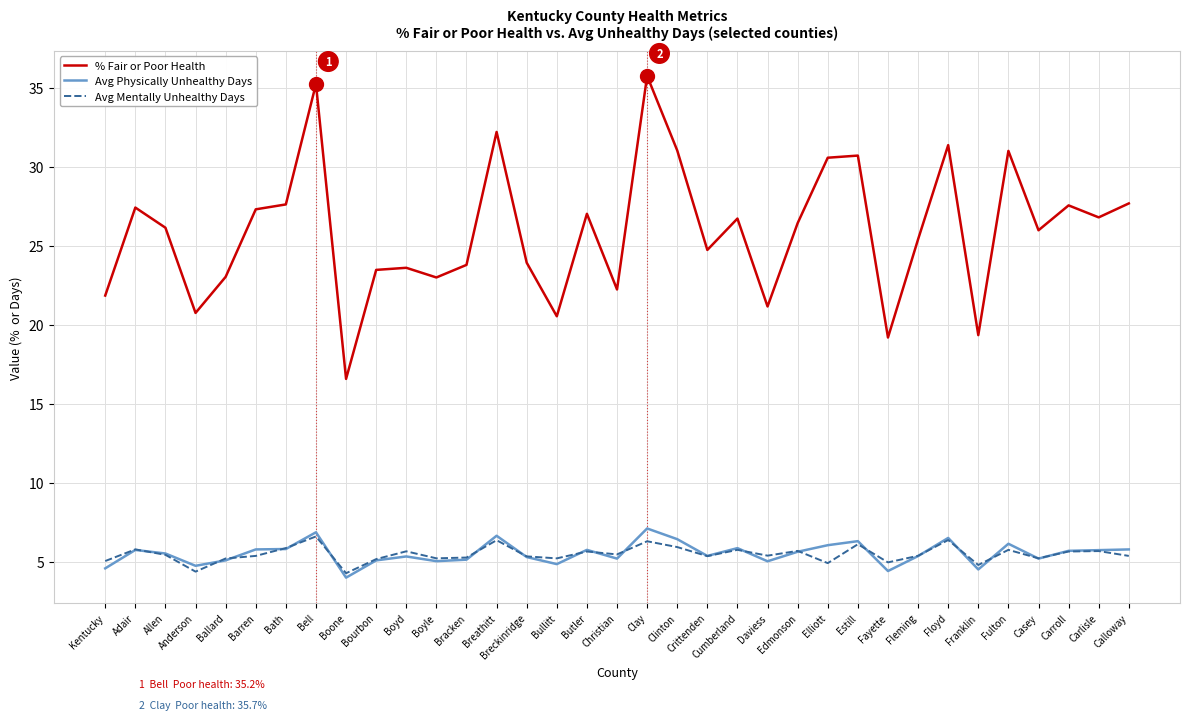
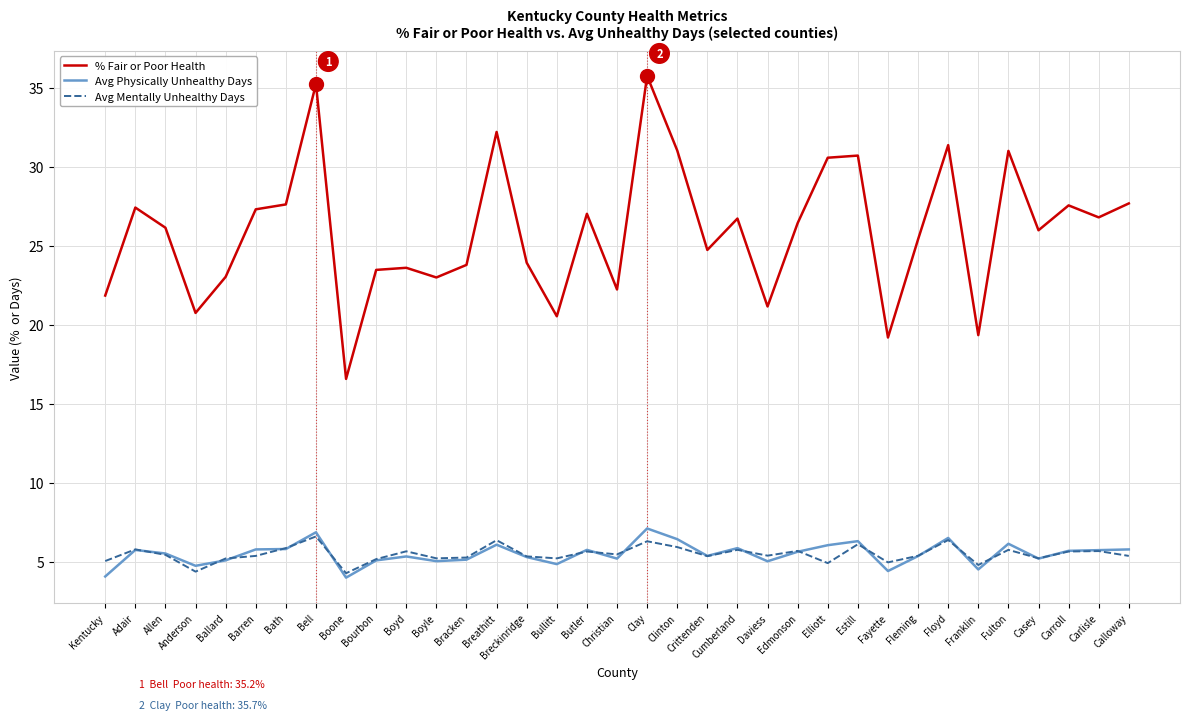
Avg Physically Unhealthy Days, Kentucky: 4.6 -> 4.1
Avg Physically Unhealthy Days, Breathitt: 6.6 -> 6.1
